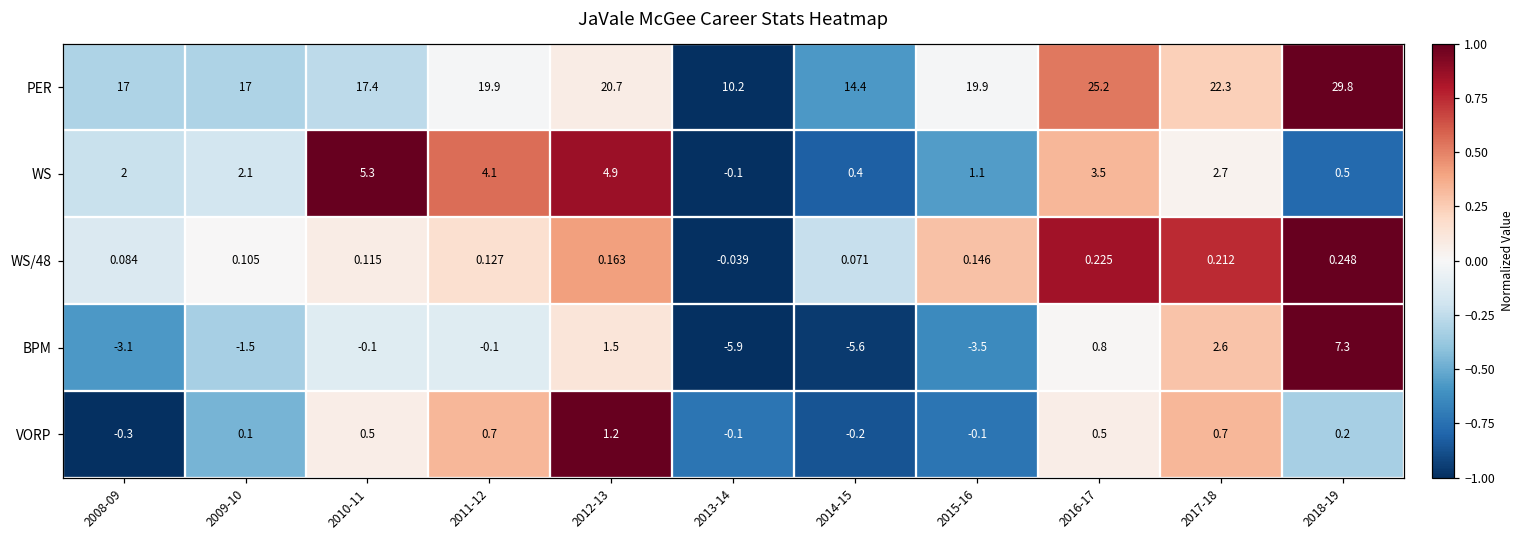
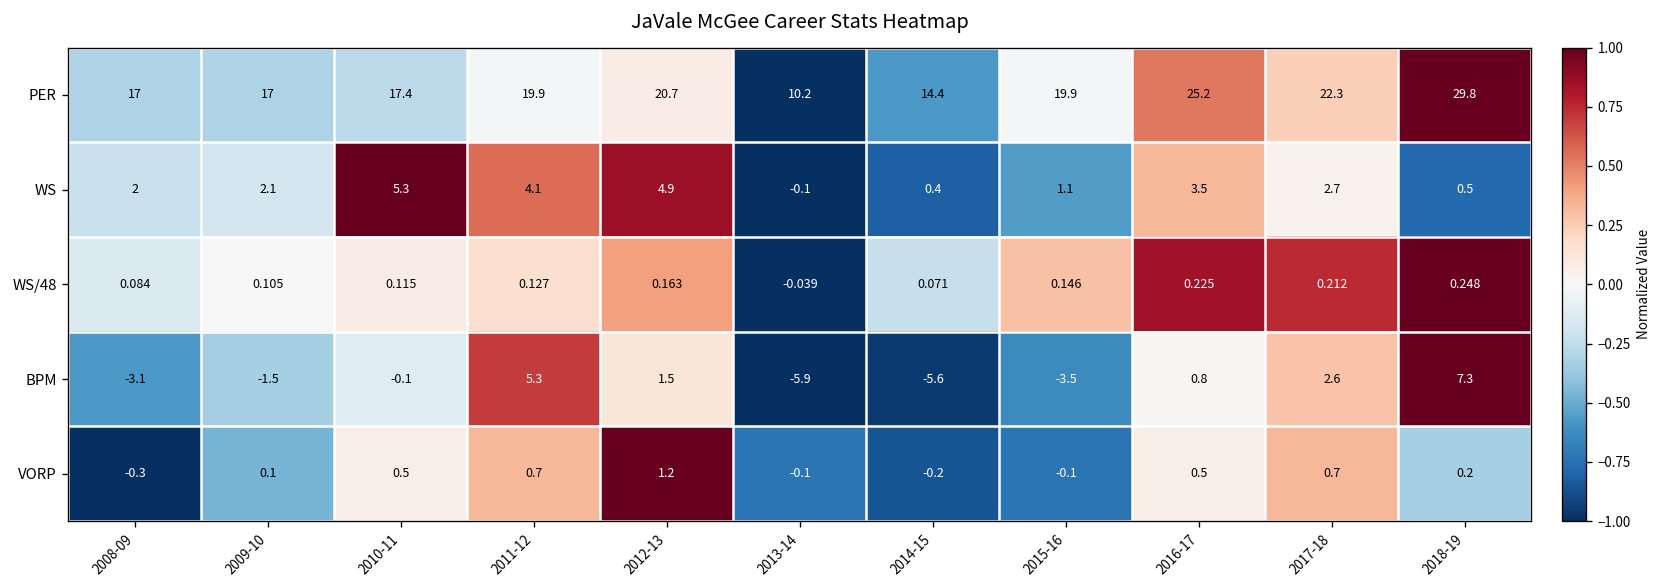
BPM, 2011-12: -0.1 -> 5.3
